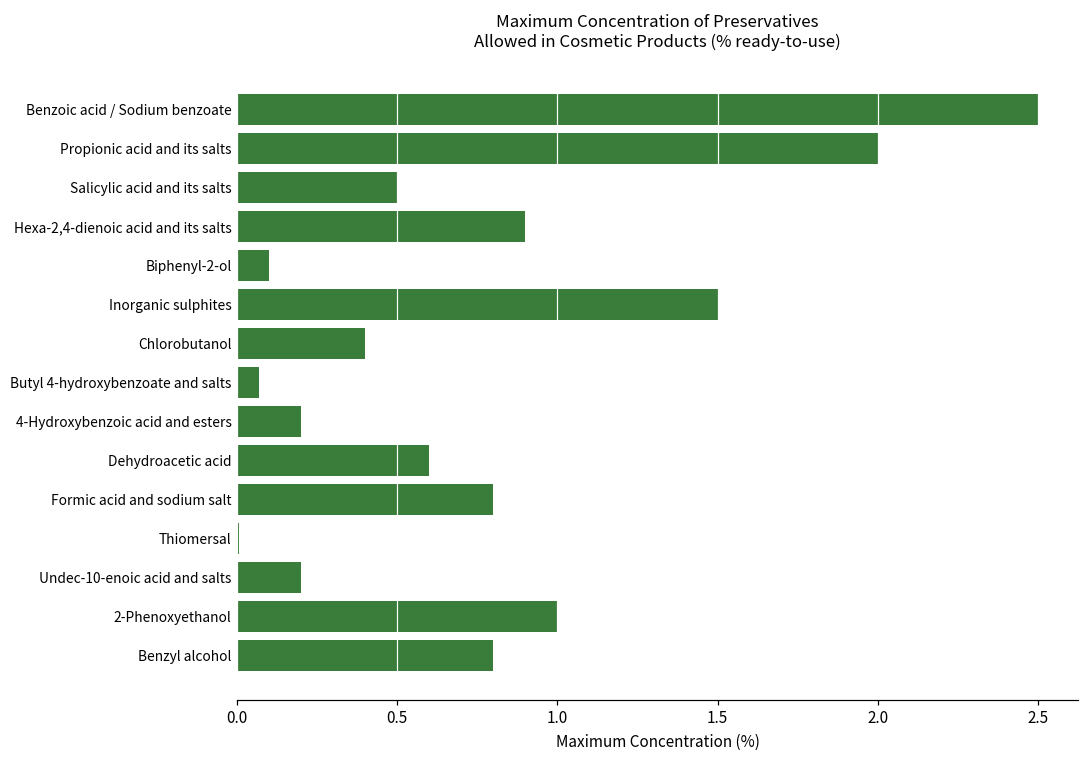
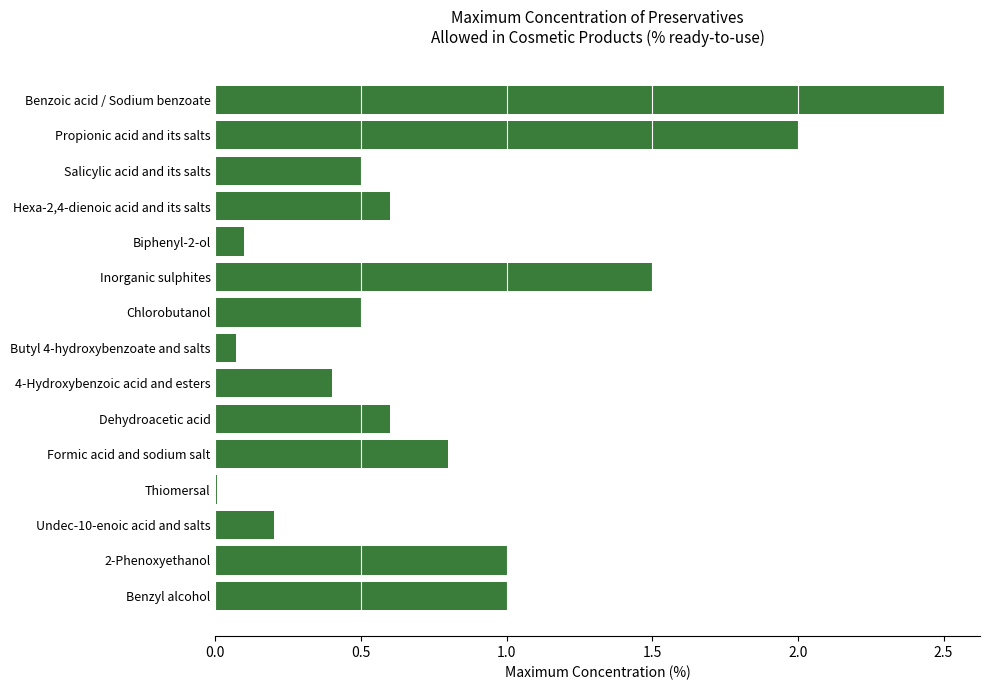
Hexa-2,4-dienoic acid and its salts: 0.9 -> 0.6
Chlorobutanol: 0.4 -> 0.5
4-Hydroxybenzoic acid and esters: 0.2 -> 0.4
Benzyl alcohol: 0.8 -> 1.0
